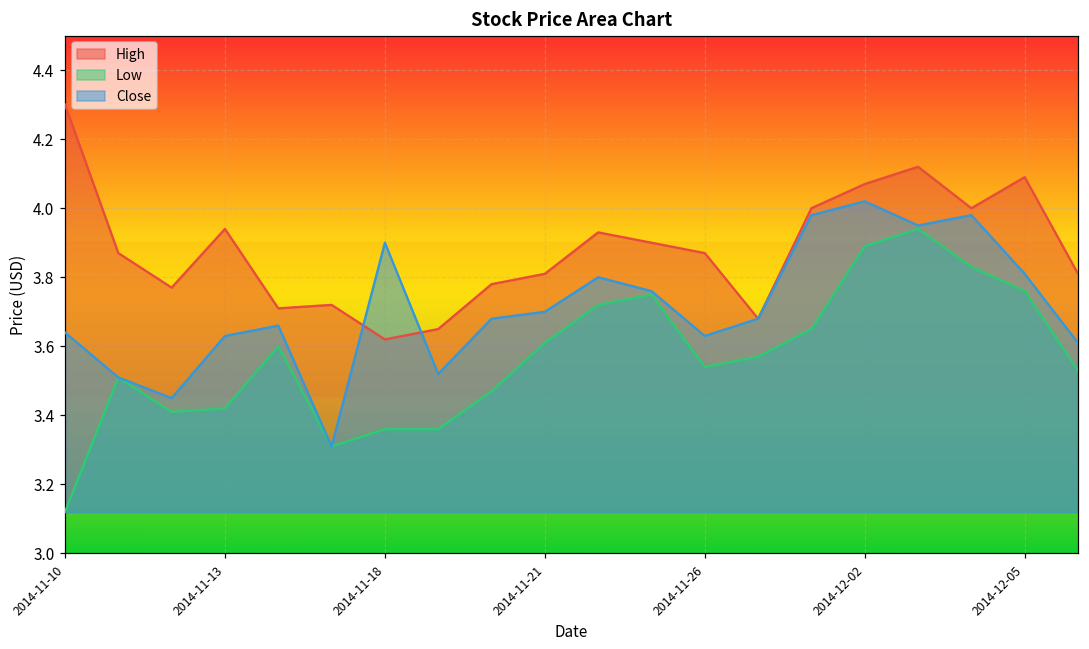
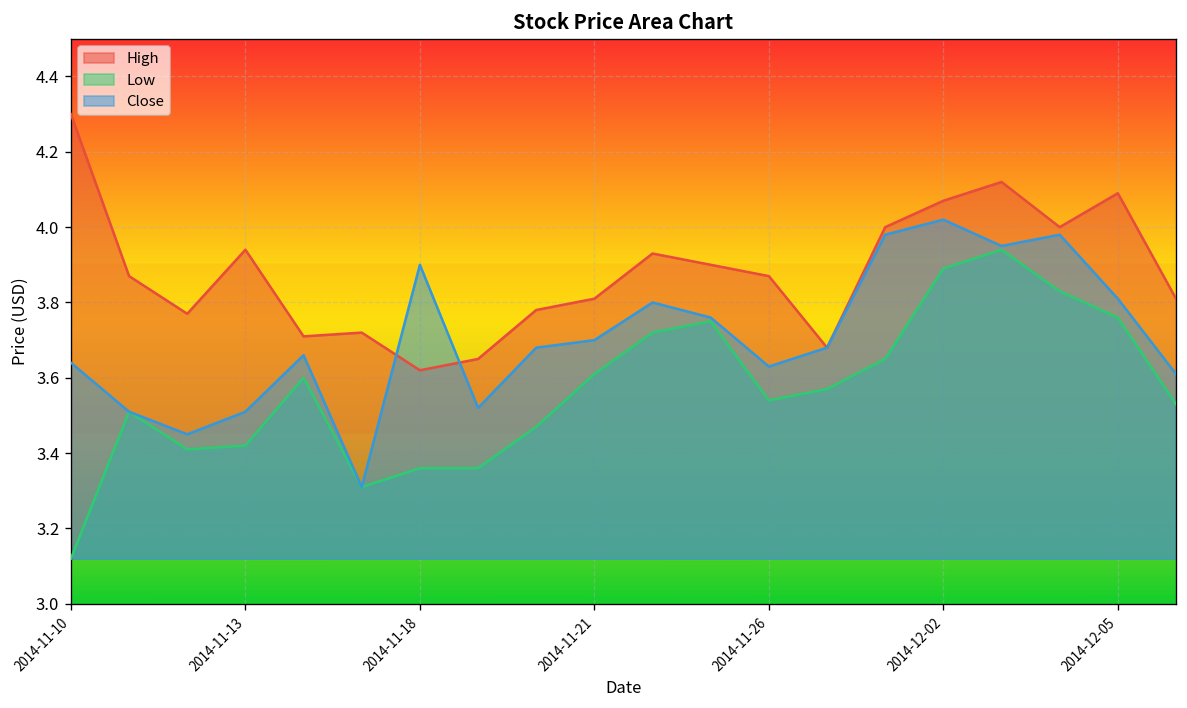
Close, 2014-11-13: 3.63 -> 3.51
